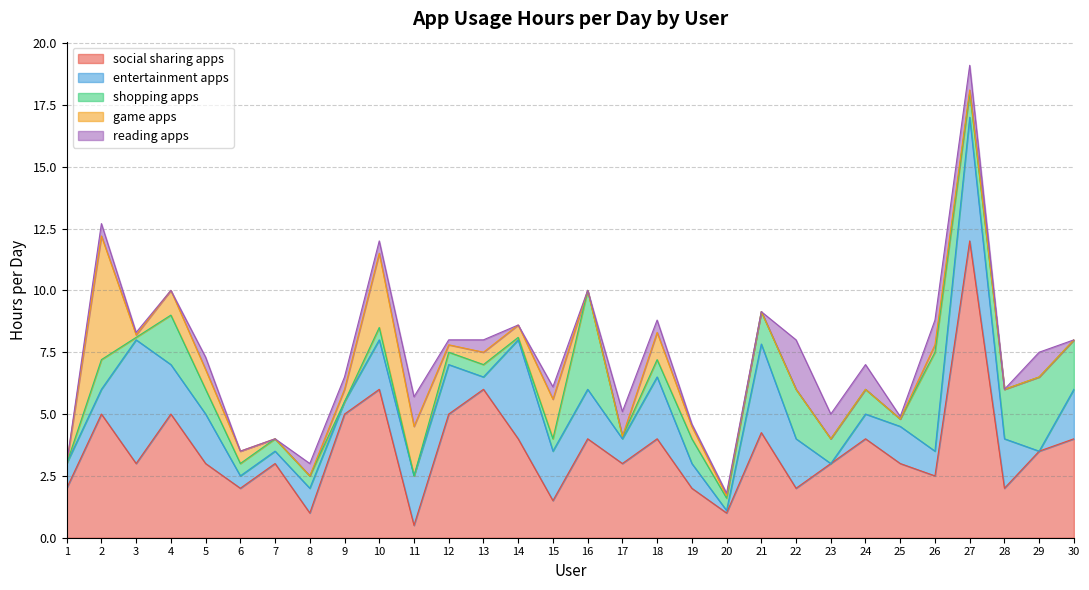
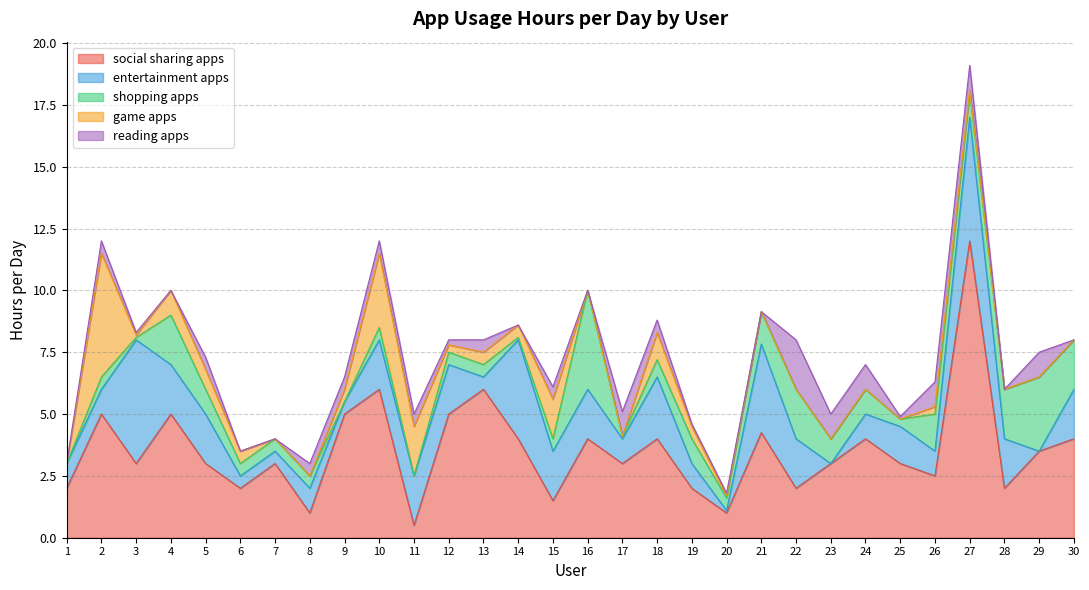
shopping apps, 2: 1.2 -> 0.5
reading apps, 11: 1.2 -> 0.5
shopping apps, 26: 4.0 -> 1.5
